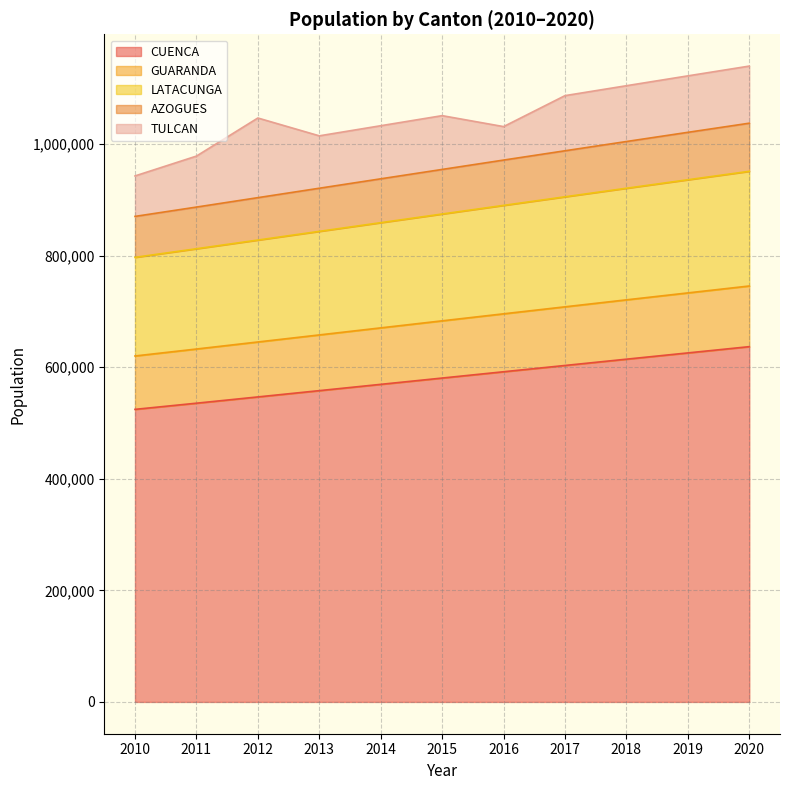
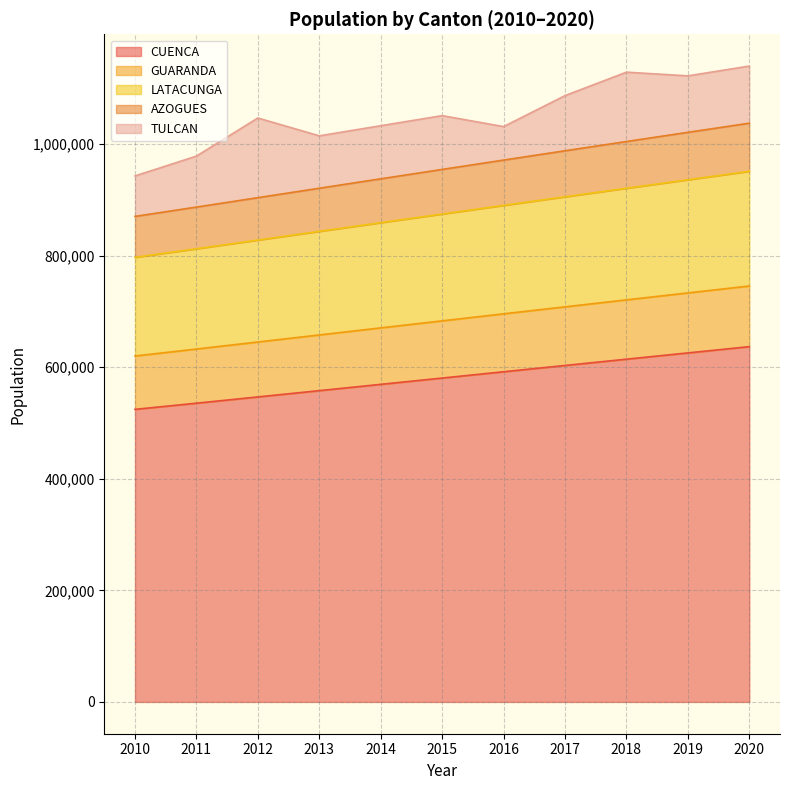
TULCAN, 2018: 100,000 -> 120,000
